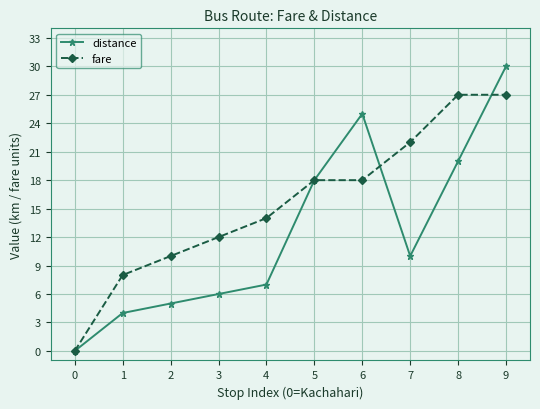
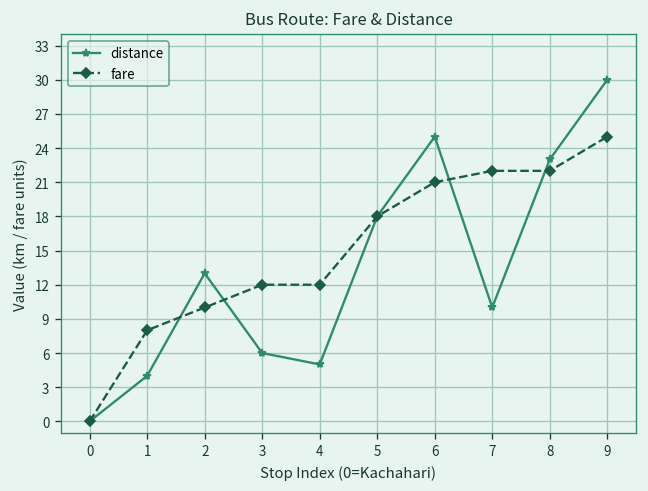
distance, 2: 5 -> 13
distance, 4: 7 -> 5
fare, 4: 14 -> 12
fare, 6: 18 -> 21
distance, 8: 20 -> 23
fare, 8: 27 -> 22
fare, 9: 27 -> 25
